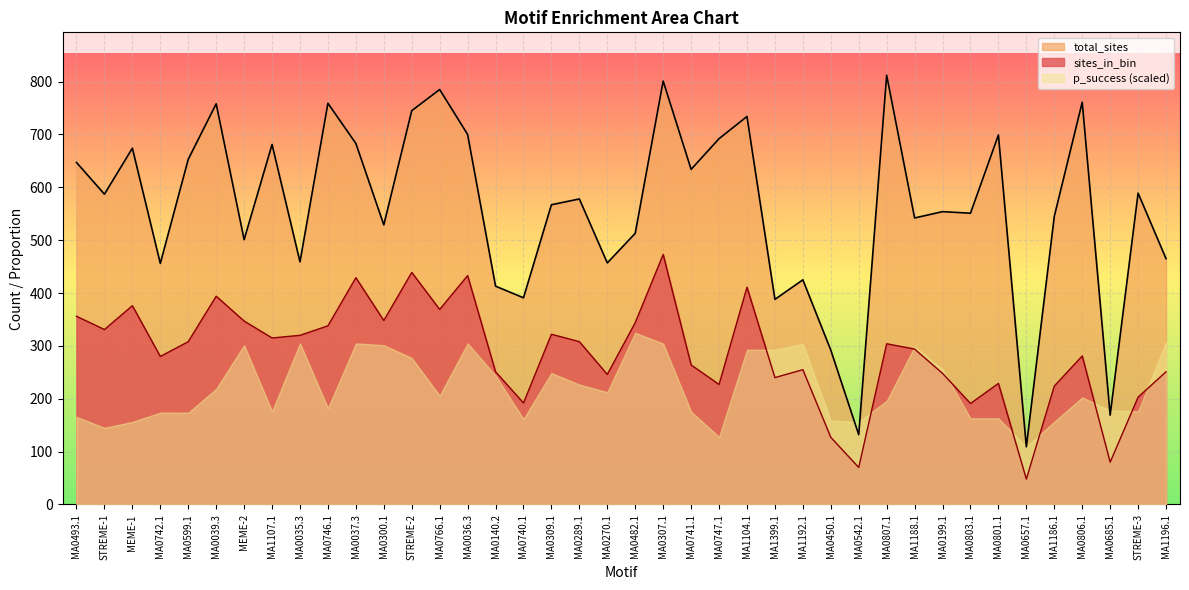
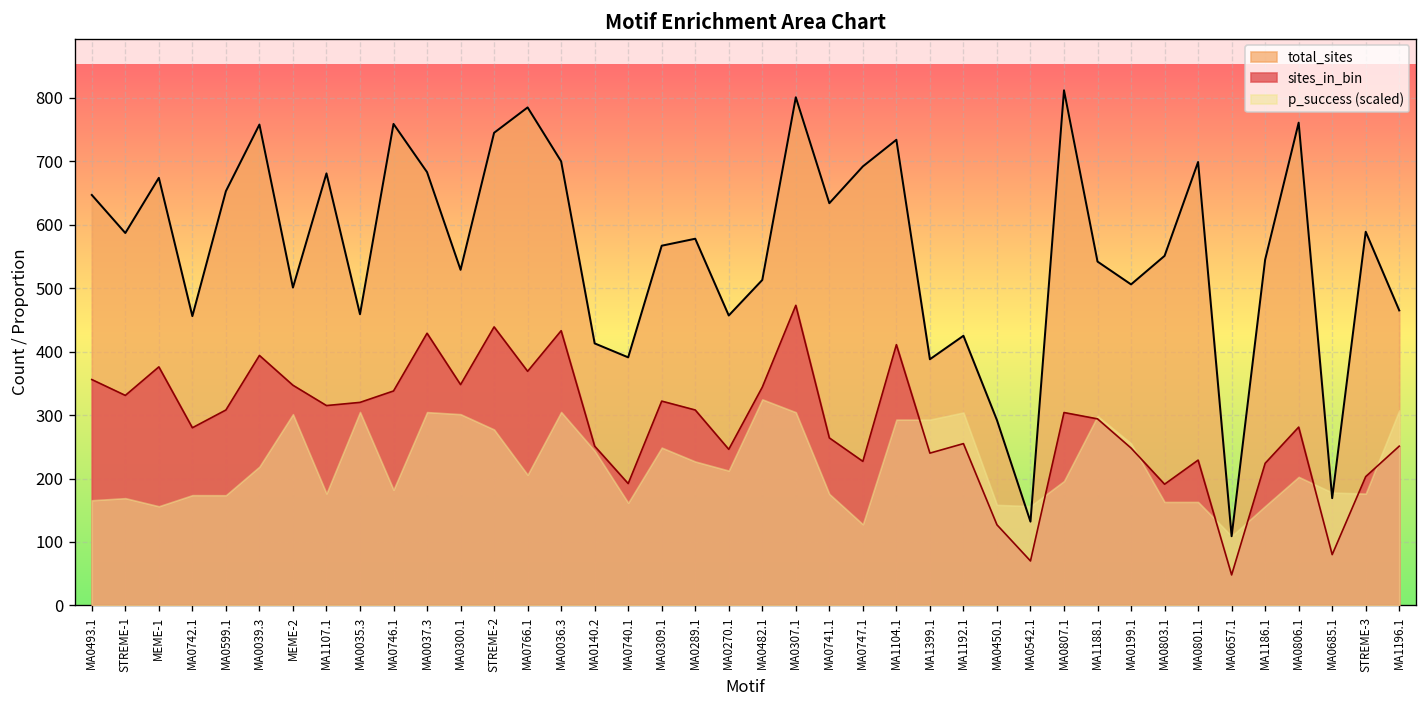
p_success (scaled), STREME-1: 140 -> 170
total_sites, MA0199.1: 550 -> 510
